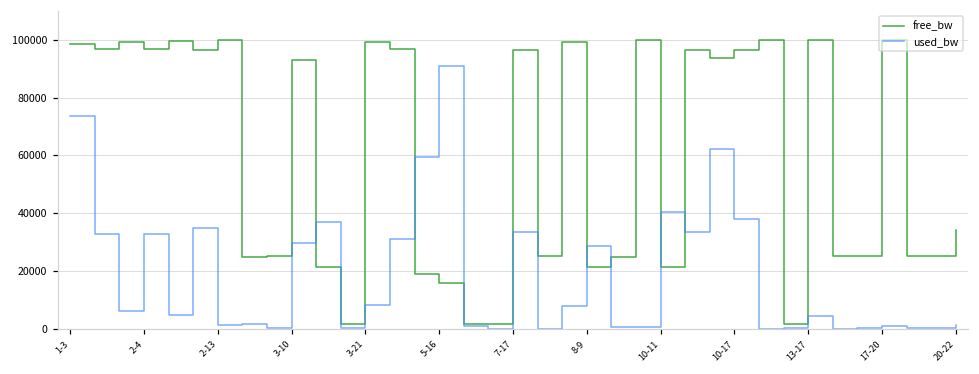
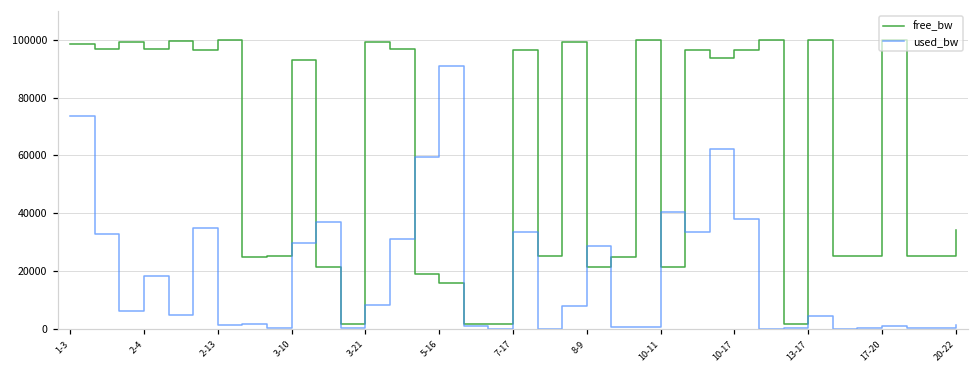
used_bw, 2-4: 33000 -> 18000
